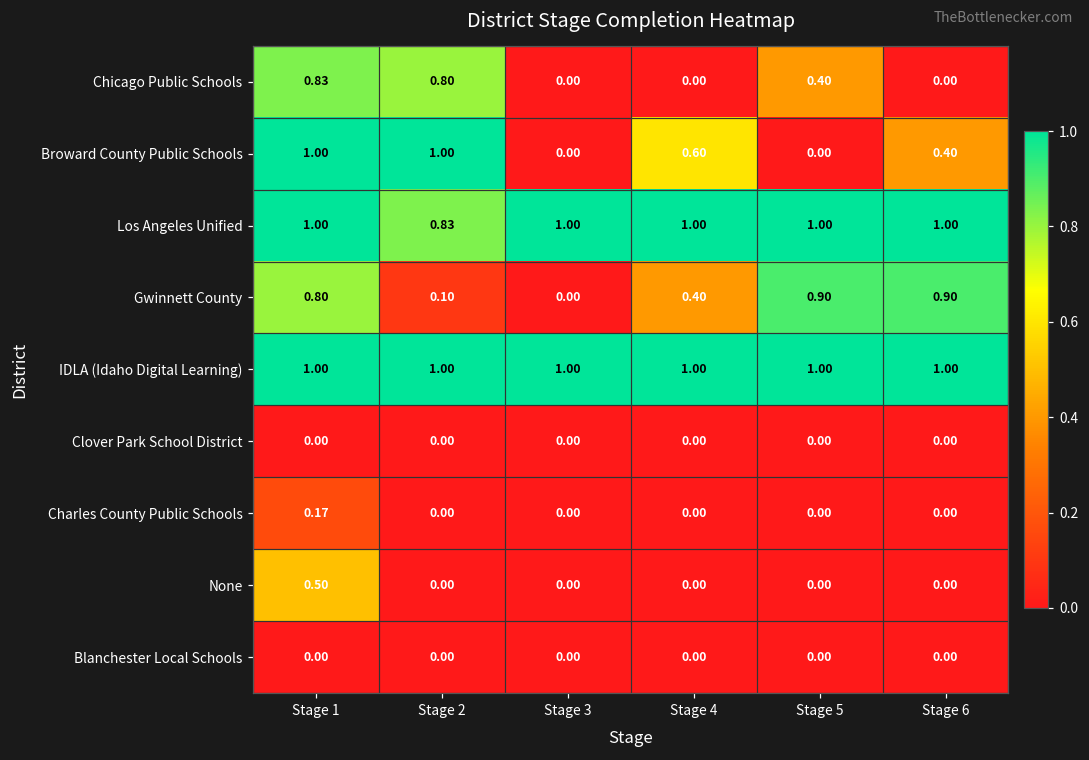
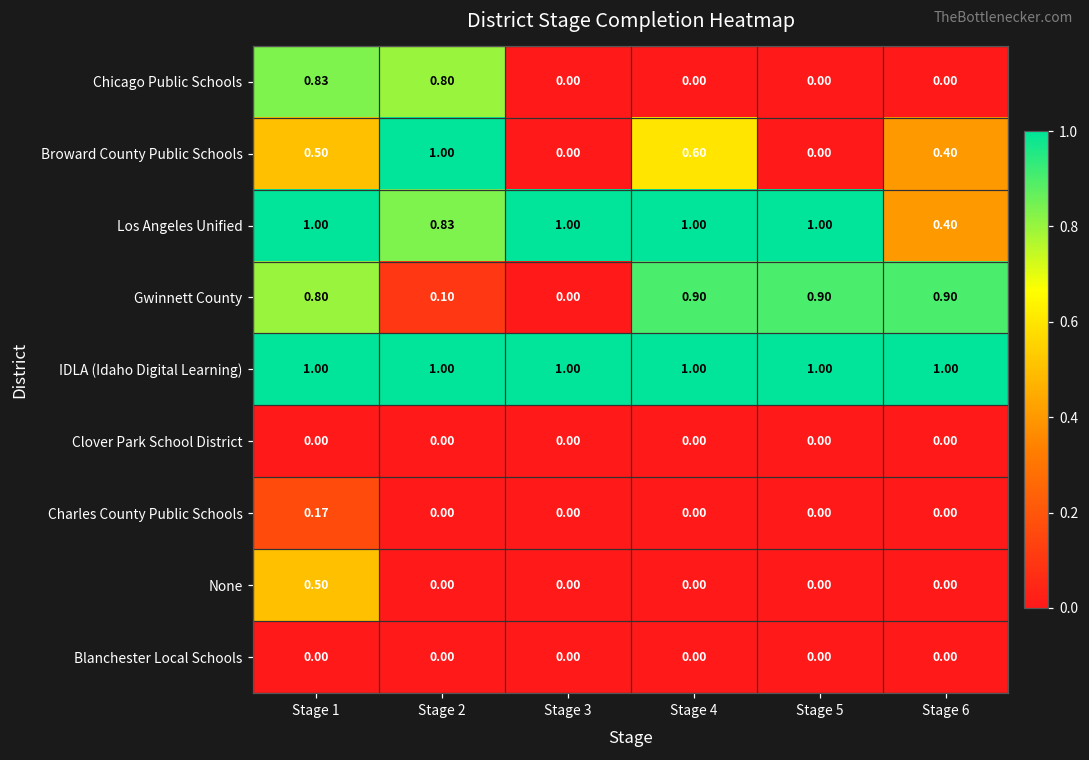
Chicago Public Schools, Stage 5: 0.40 -> 0.00
Broward County Public Schools, Stage 1: 1.00 -> 0.50
Los Angeles Unified, Stage 6: 1.00 -> 0.40
Gwinnett County, Stage 4: 0.40 -> 0.90
